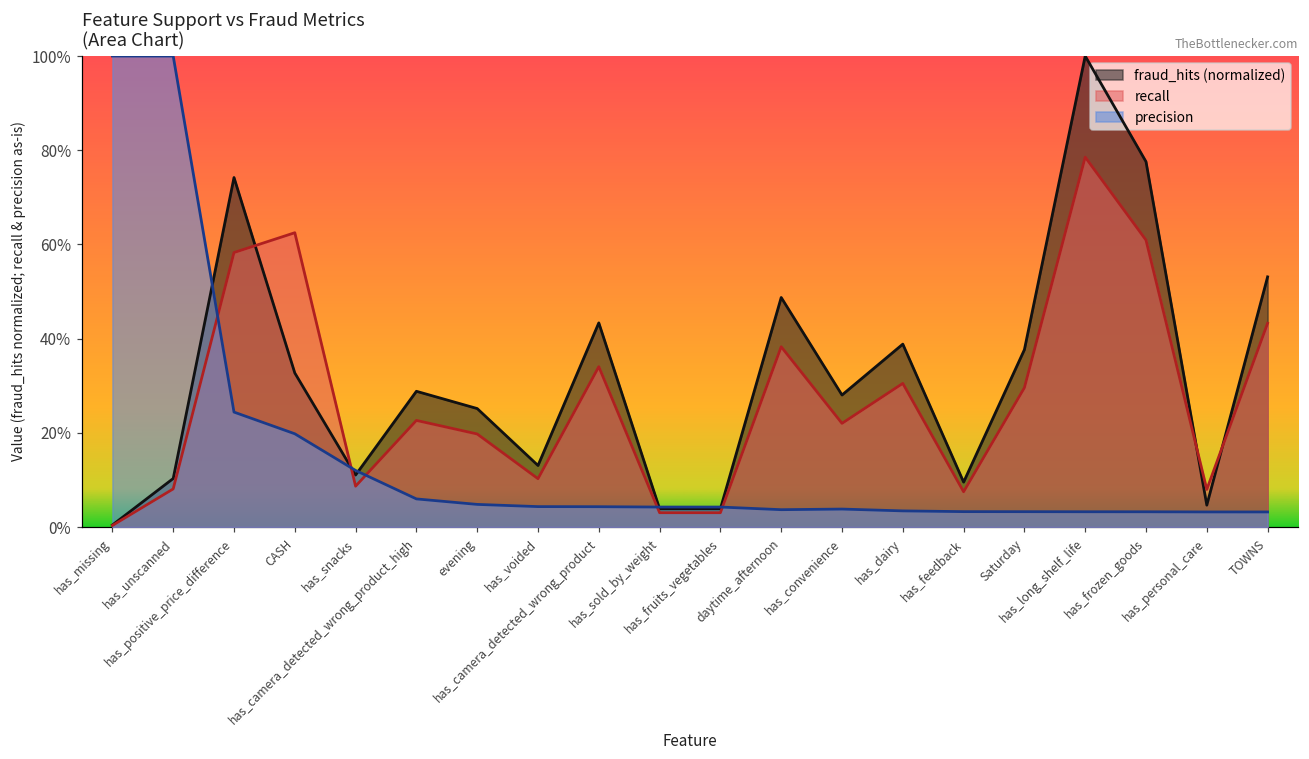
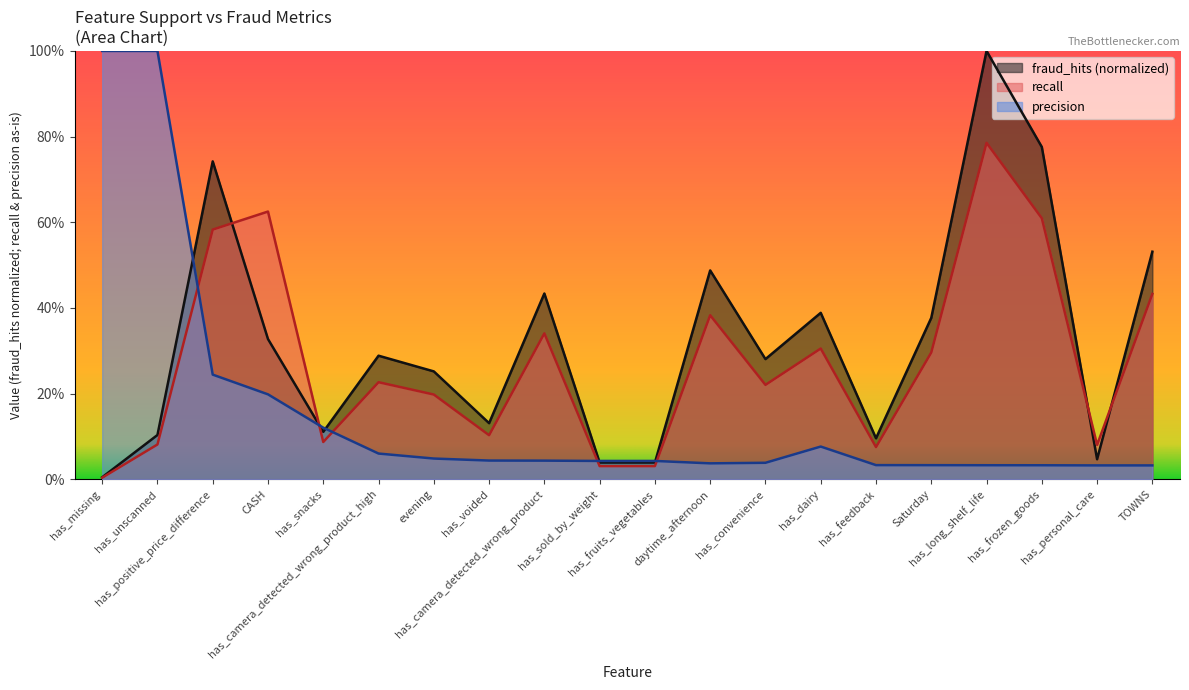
precision, has_dairy: 3% -> 8%
